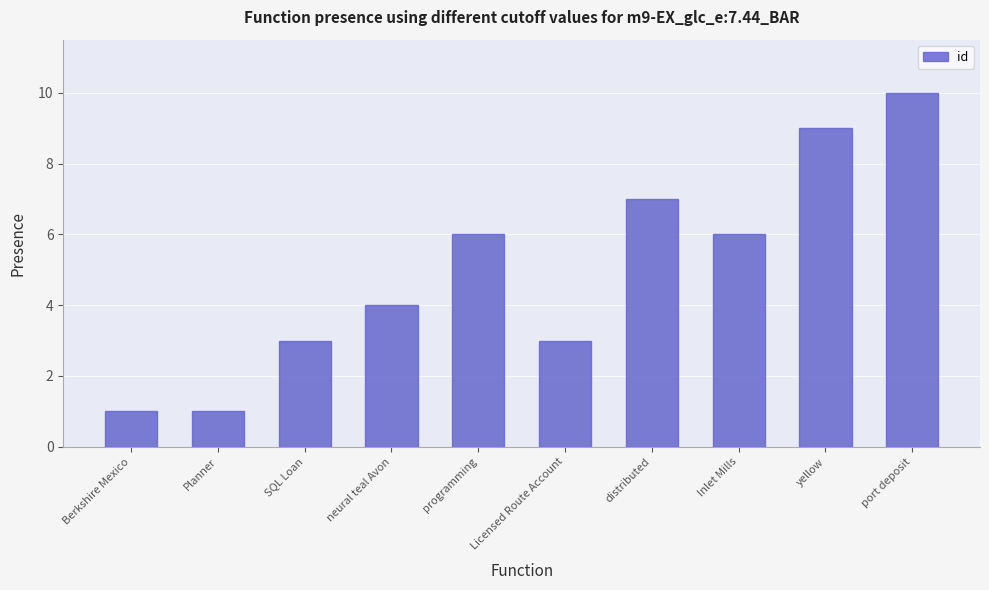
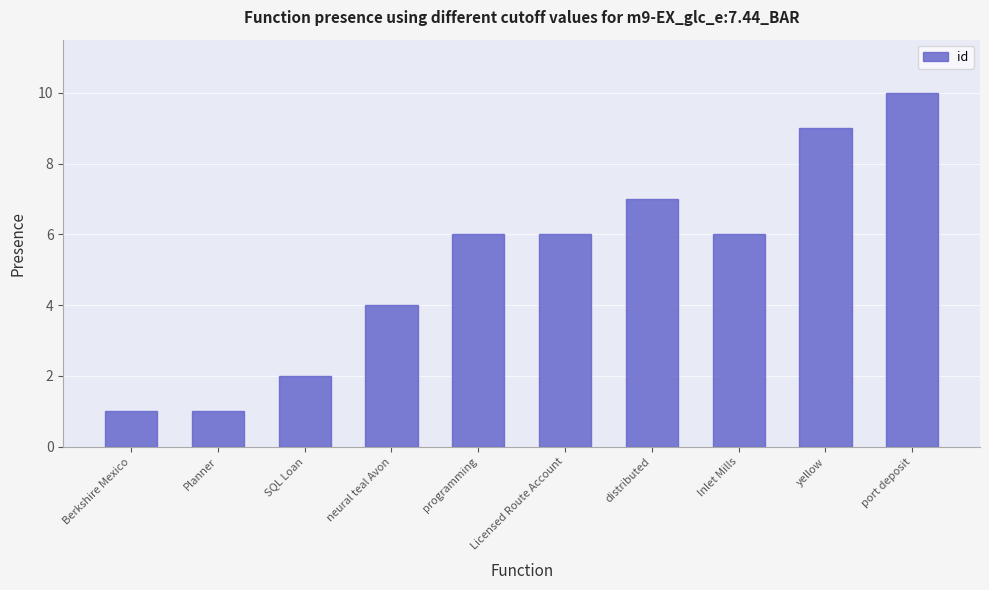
SQL Loan: 3 -> 2
Licensed Route Account: 3 -> 6
